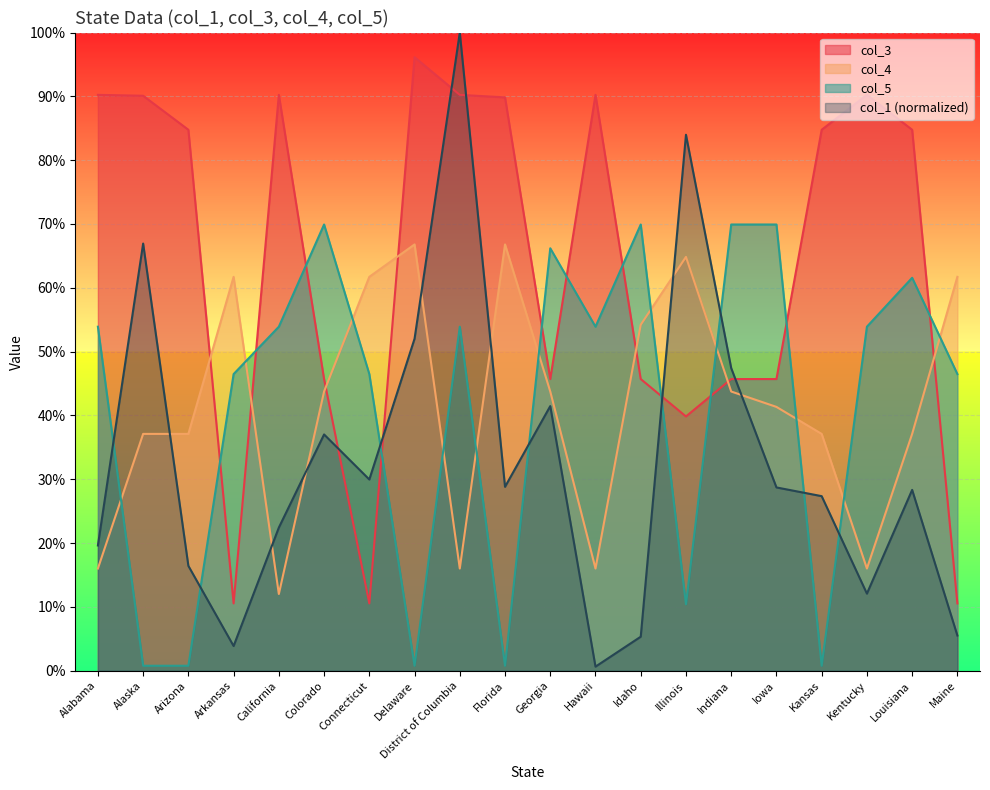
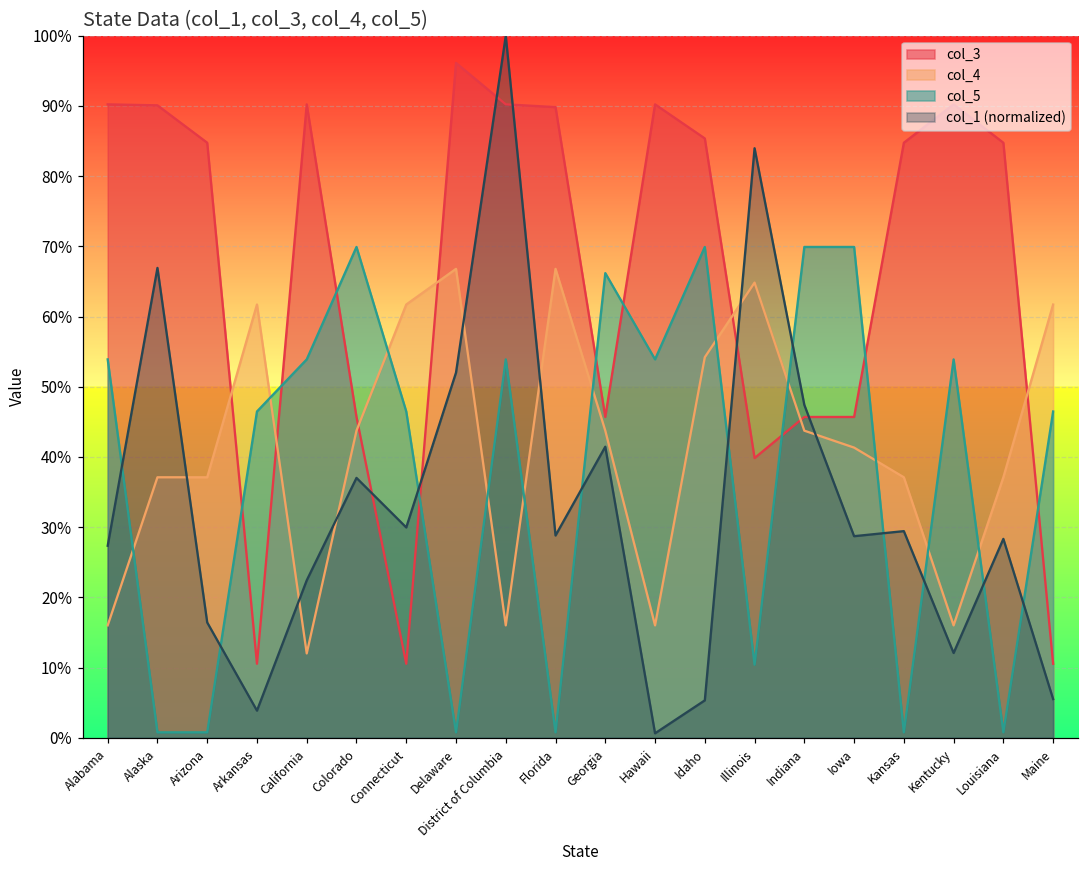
col_1 (normalized), Alabama: 20% -> 27%
col_3, Idaho: 46% -> 85%
col_1 (normalized), Kansas: 27% -> 29%
col_5, Louisiana: 62% -> 1%
